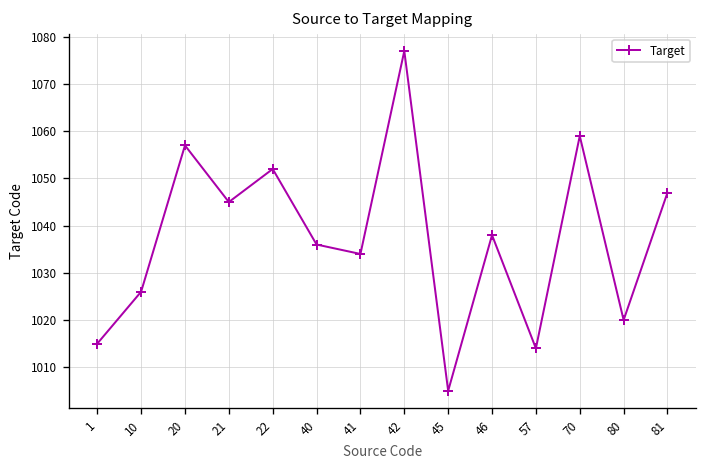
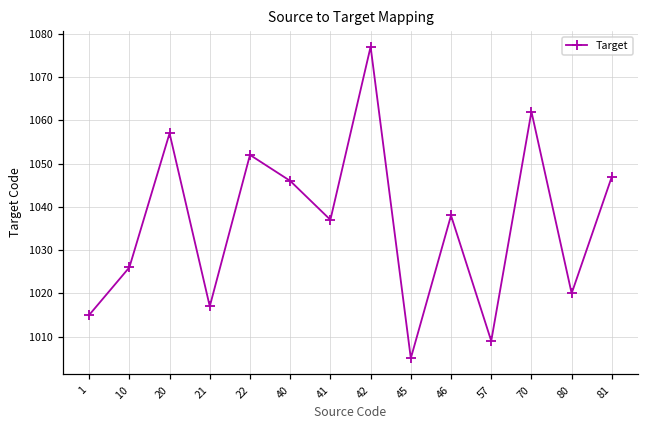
21: 1045 -> 1017
40: 1036 -> 1046
41: 1034 -> 1037
57: 1014 -> 1009
70: 1059 -> 1062
